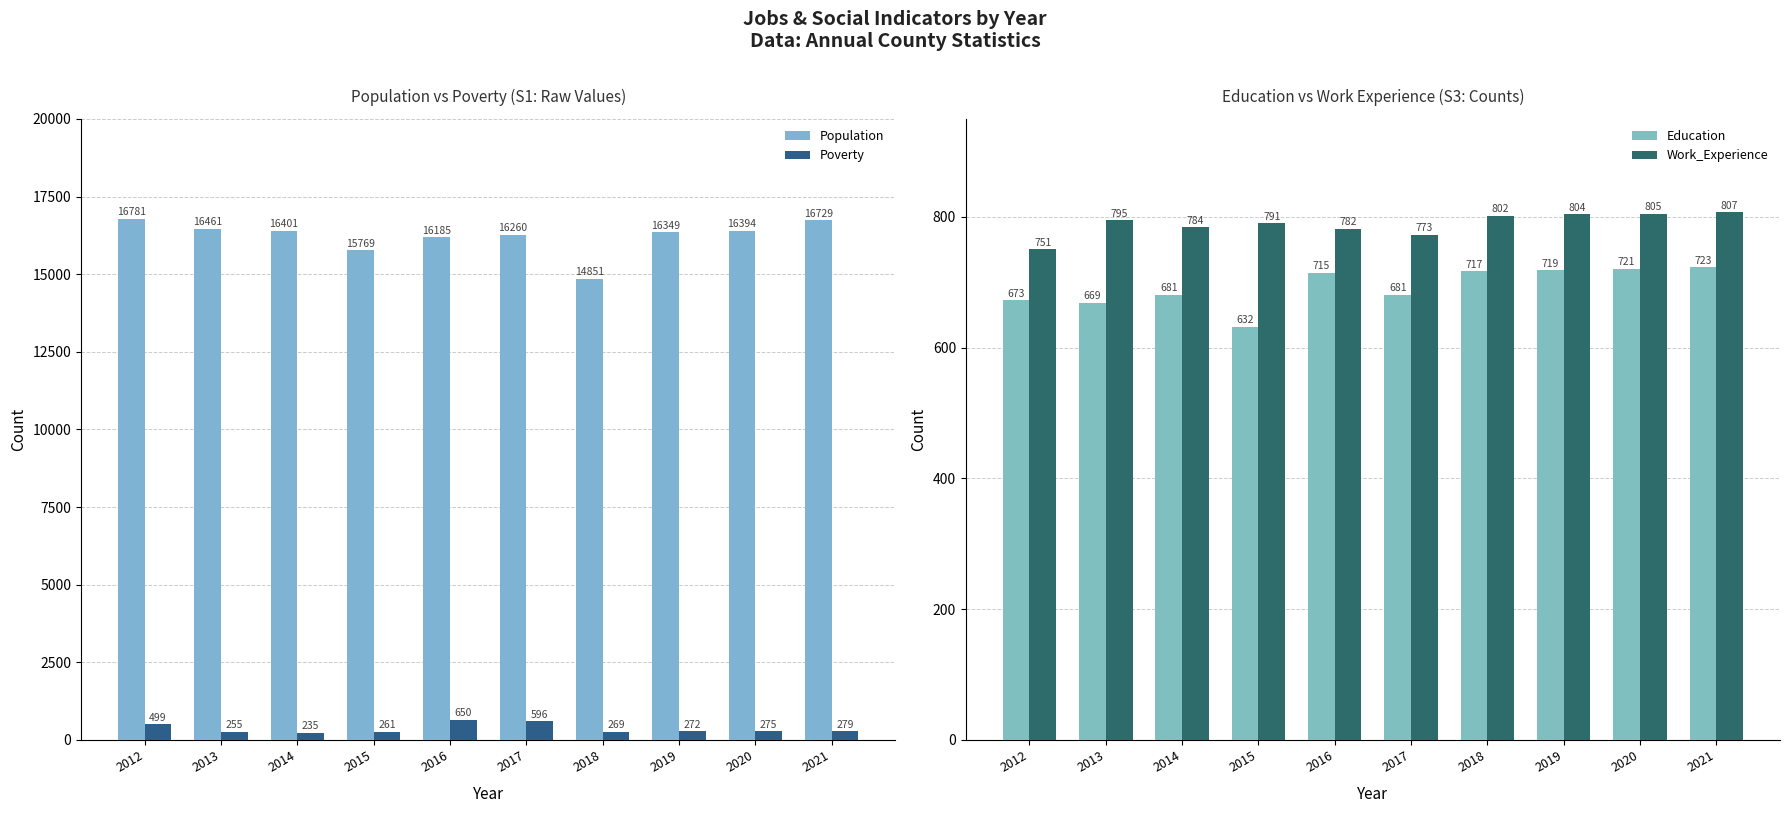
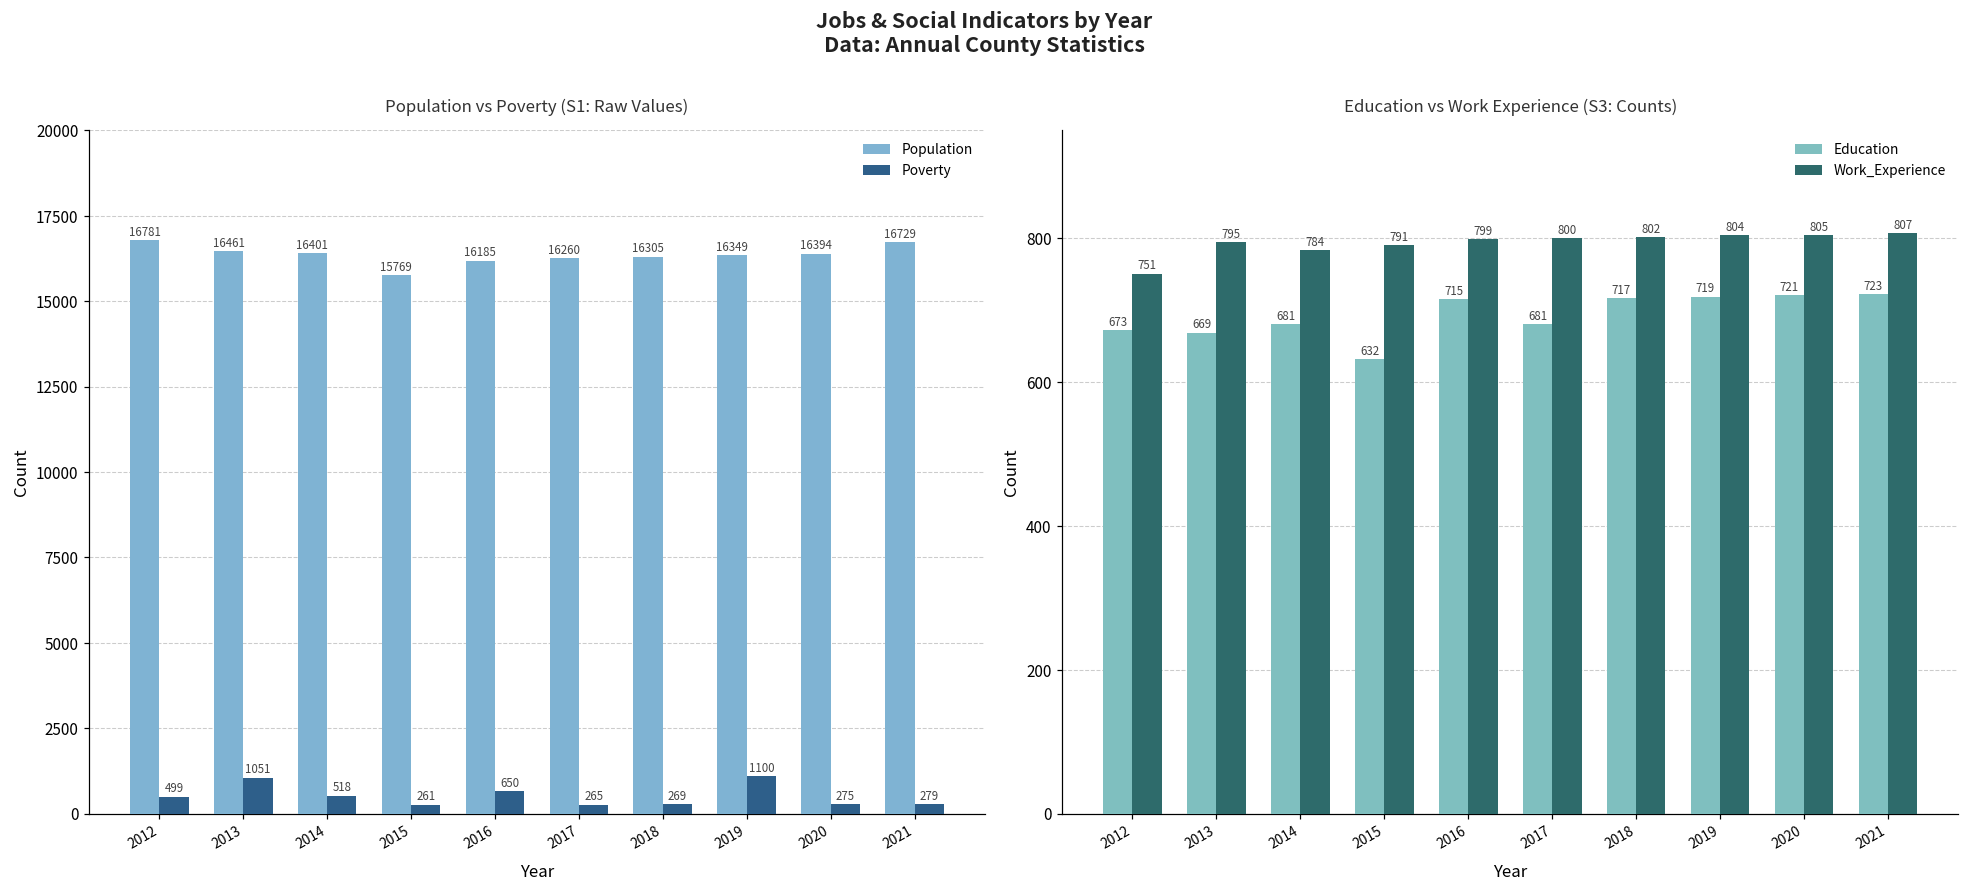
Population vs Poverty (S1: Raw Values), Poverty, 2013: 255 -> 1051
Population vs Poverty (S1: Raw Values), Poverty, 2014: 235 -> 518
Population vs Poverty (S1: Raw Values), Poverty, 2017: 596 -> 265
Population vs Poverty (S1: Raw Values), Population, 2018: 14851 -> 16305
Population vs Poverty (S1: Raw Values), Poverty, 2019: 272 -> 1100
Education vs Work Experience (S3: Counts), Work_Experience, 2016: 782 -> 799
Education vs Work Experience (S3: Counts), Work_Experience, 2017: 773 -> 800
